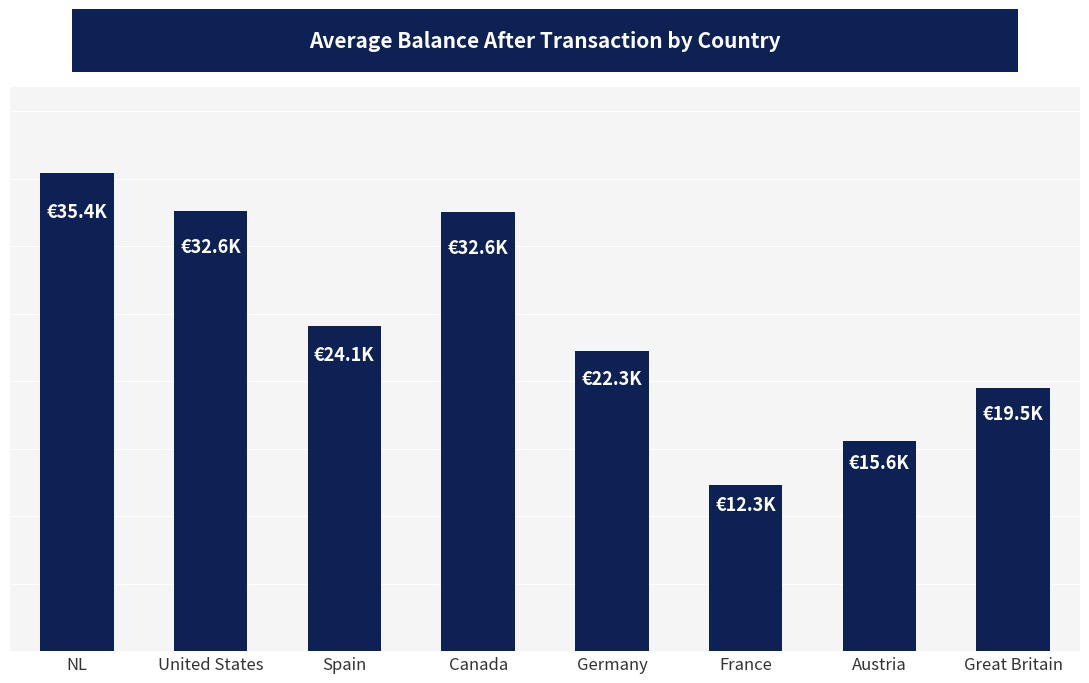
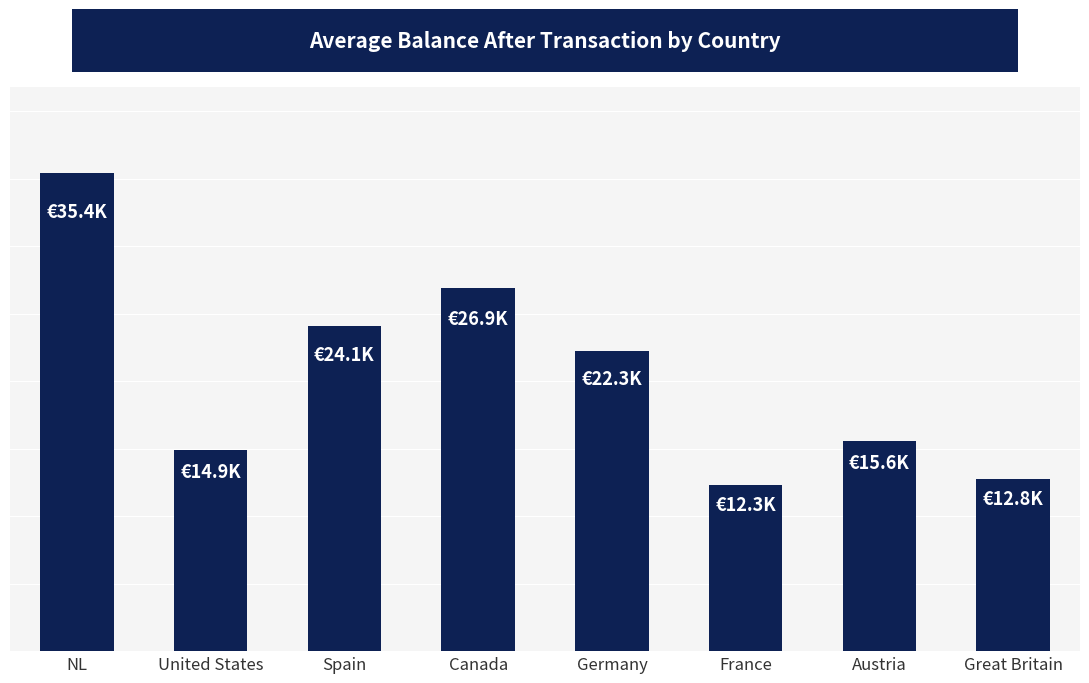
United States: €32.6K -> €14.9K
Canada: €32.6K -> €26.9K
Great Britain: €19.5K -> €12.8K
